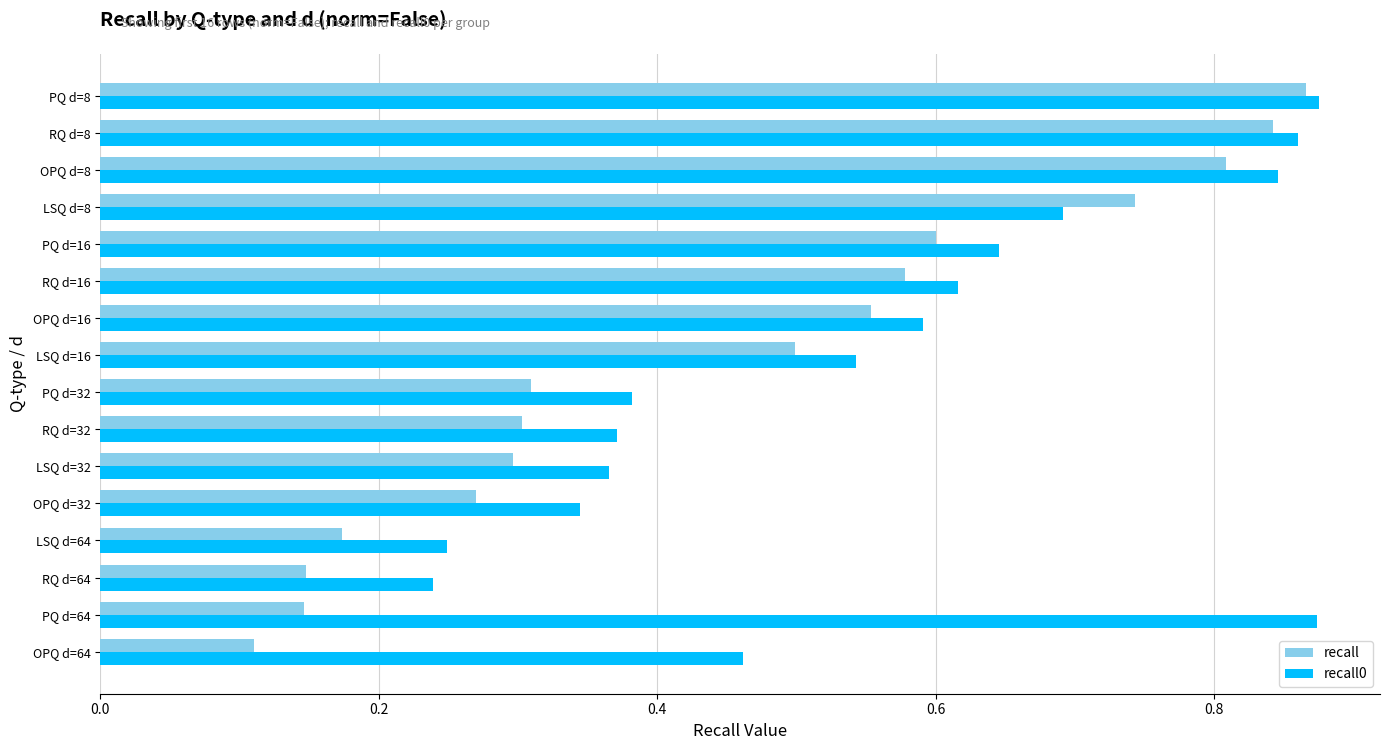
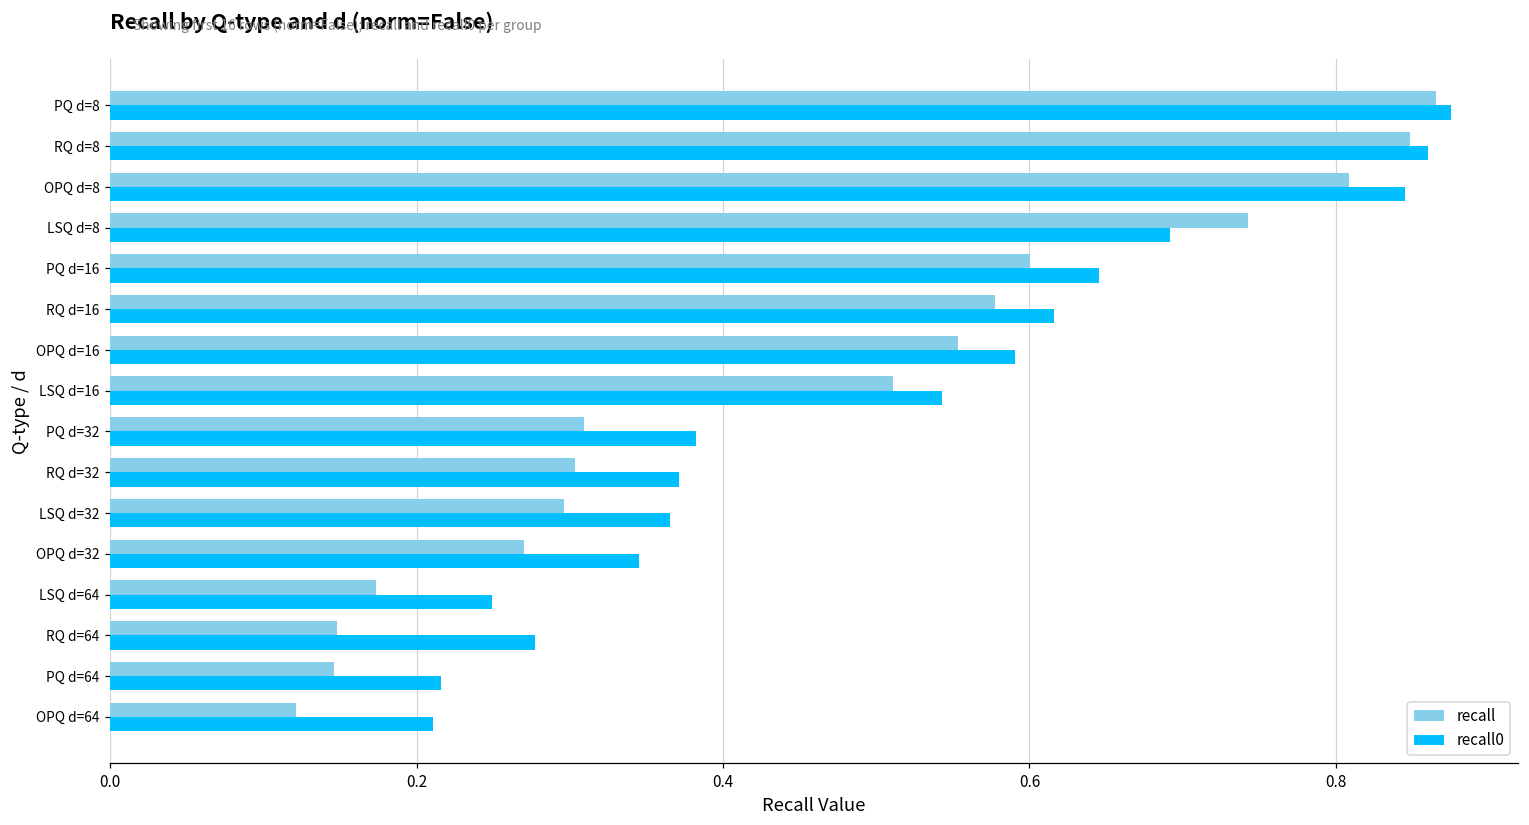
recall, RQ d=8: 0.842 -> 0.848
recall, LSQ d=16: 0.499 -> 0.511
recall0, RQ d=64: 0.239 -> 0.277
recall0, PQ d=64: 0.874 -> 0.216
recall, OPQ d=64: 0.110 -> 0.121
recall0, OPQ d=64: 0.462 -> 0.210
